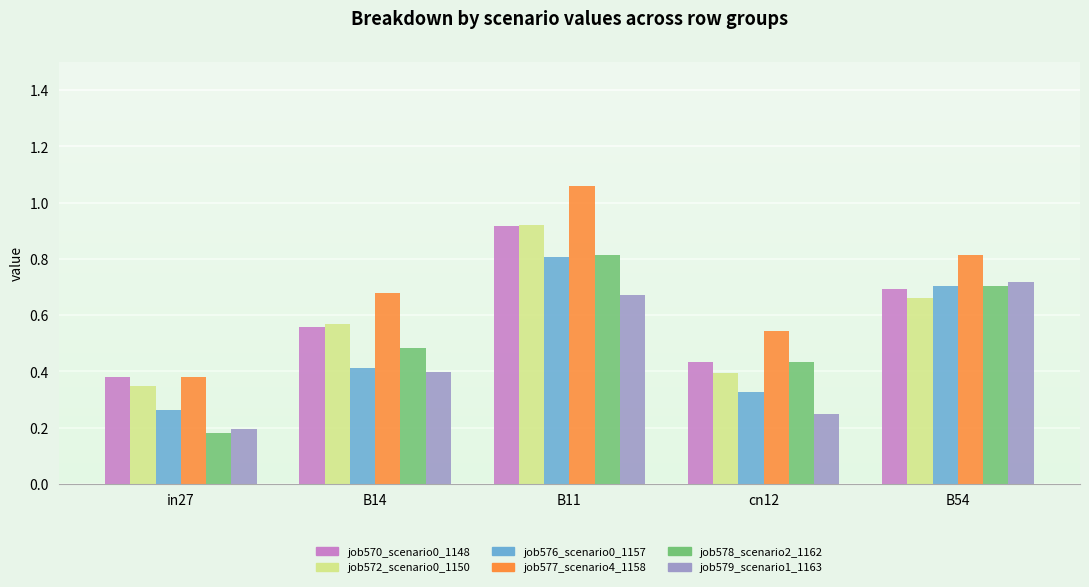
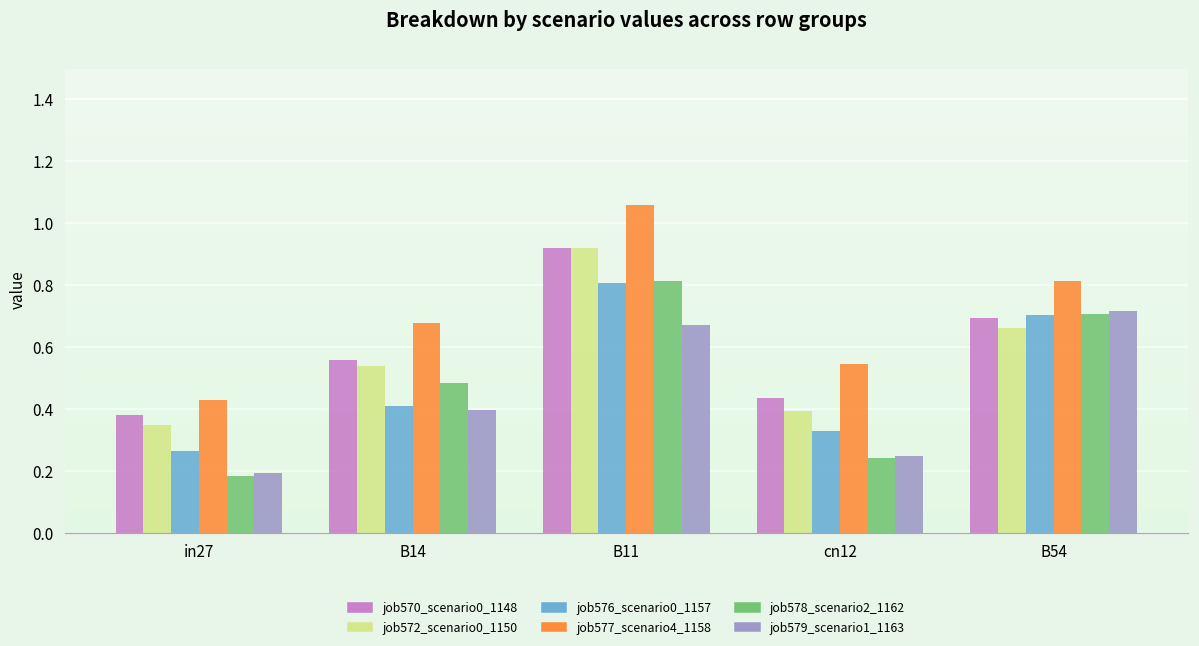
job577_scenario4_1158, in27: 0.38 -> 0.43
job572_scenario0_1150, B14: 0.57 -> 0.54
job578_scenario2_1162, cn12: 0.43 -> 0.24
